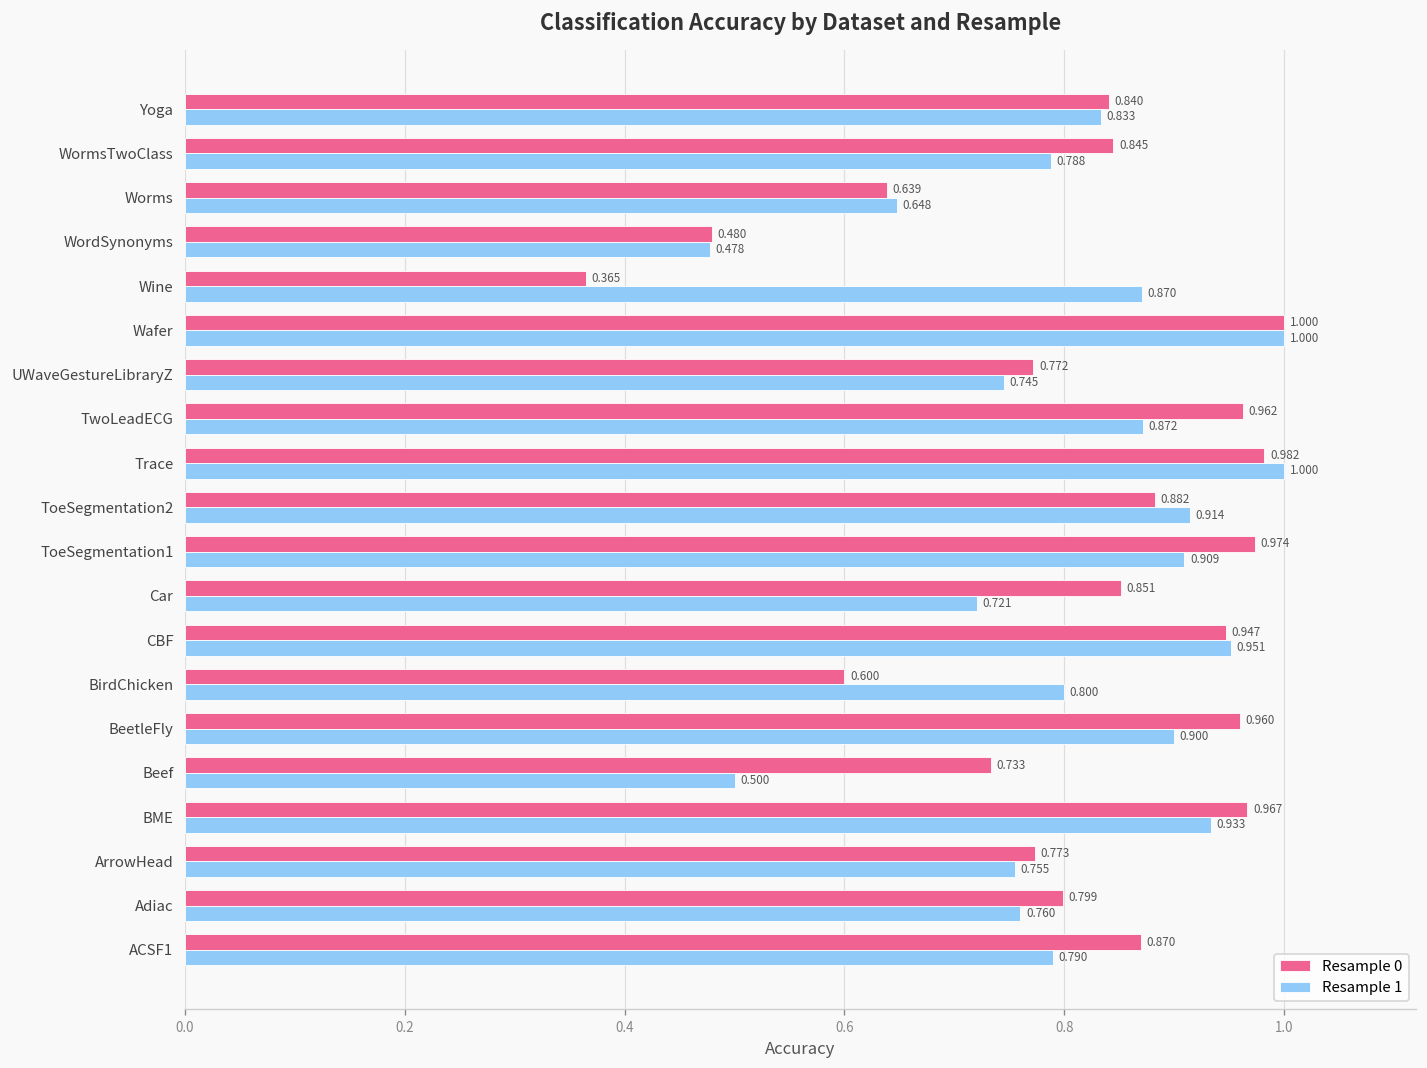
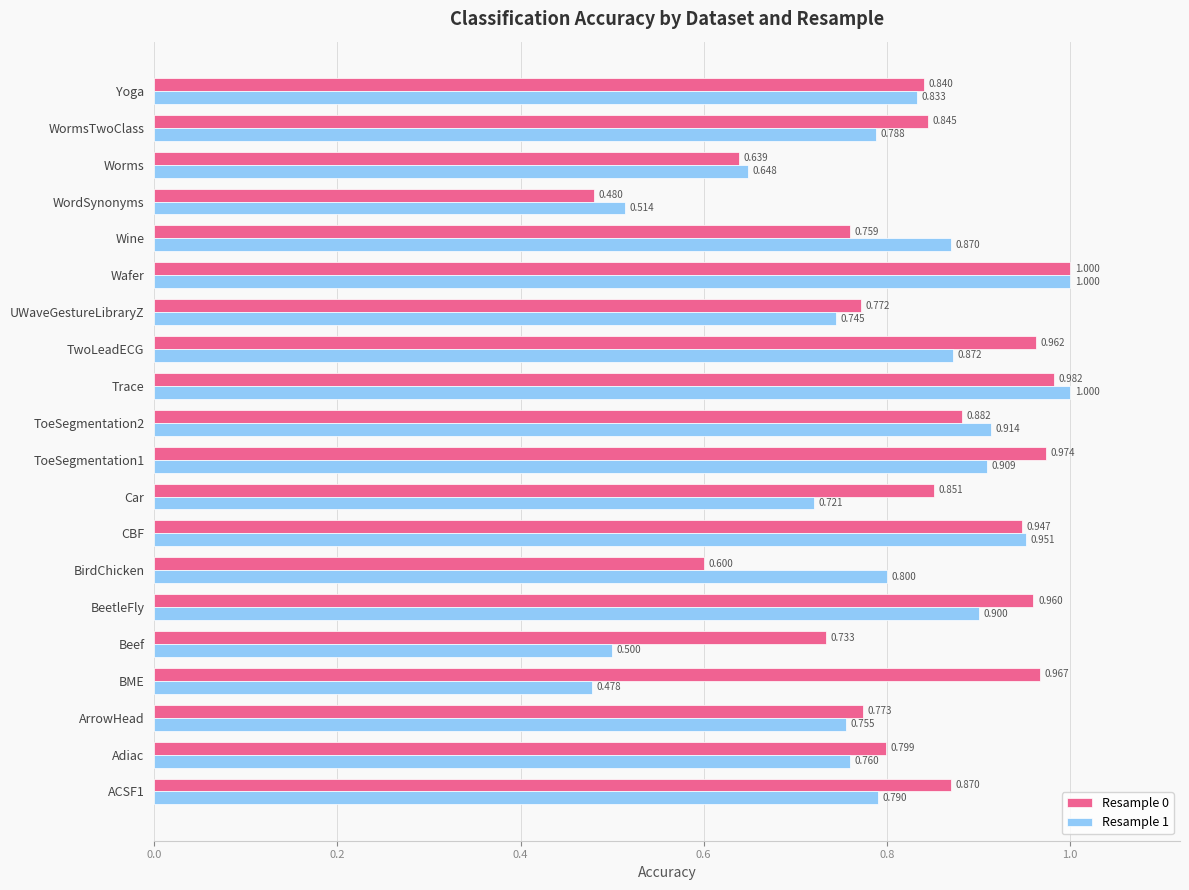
Resample 1, WordSynonyms: 0.478 -> 0.514
Resample 0, Wine: 0.365 -> 0.759
Resample 1, BME: 0.933 -> 0.478
